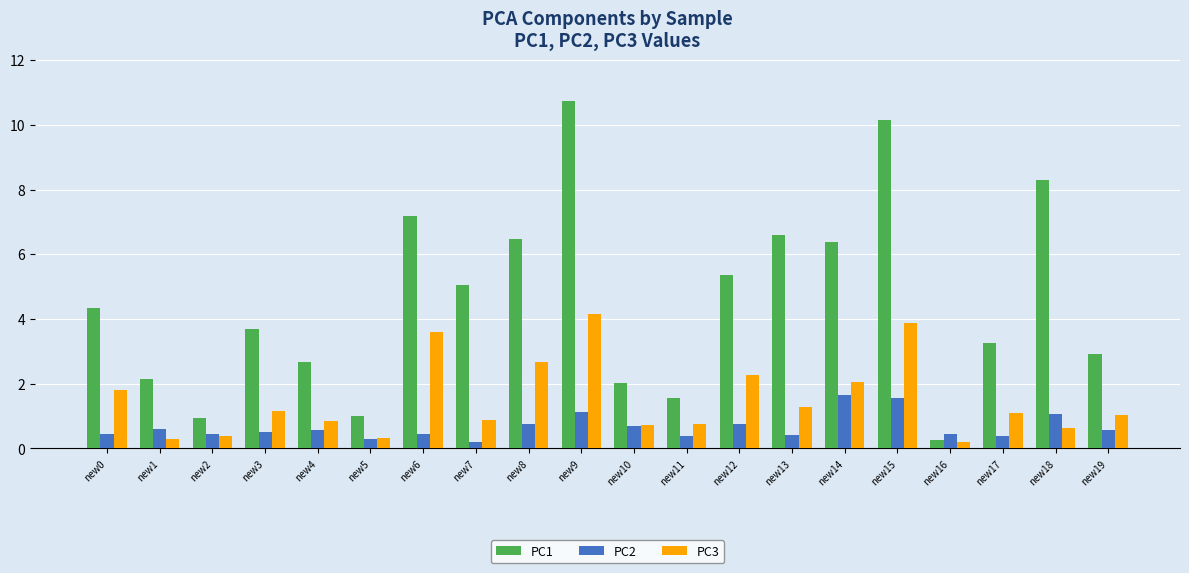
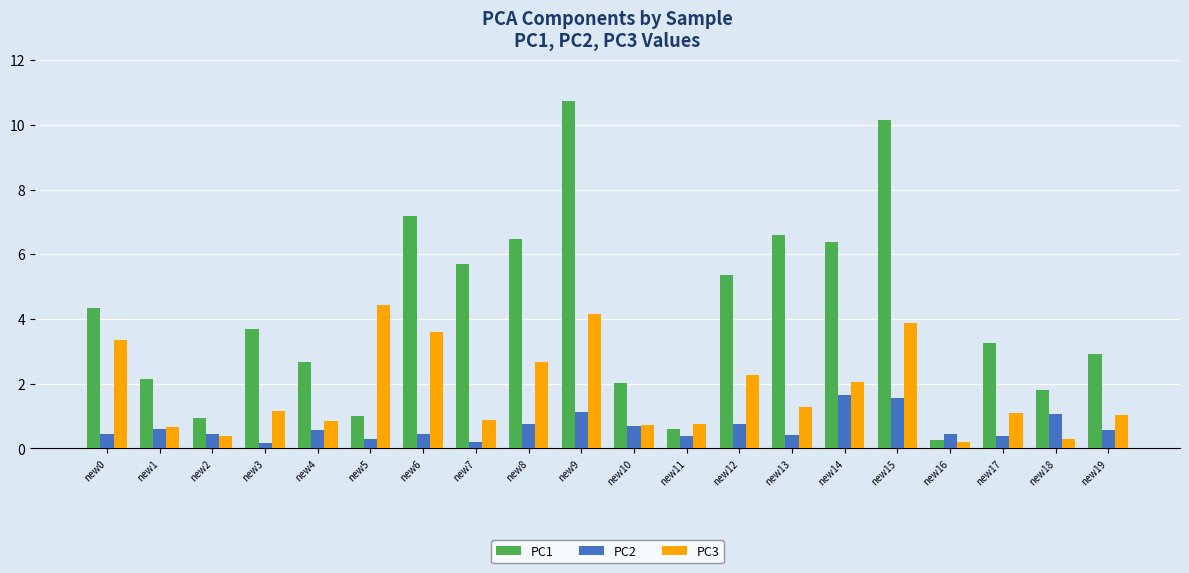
PC3, new0: 1.8 -> 3.4
PC3, new1: 0.3 -> 0.6
PC2, new3: 0.5 -> 0.2
PC3, new5: 0.3 -> 4.4
PC1, new7: 5.1 -> 5.7
PC1, new11: 1.6 -> 0.6
PC1, new18: 8.3 -> 1.8
PC3, new18: 0.6 -> 0.3
